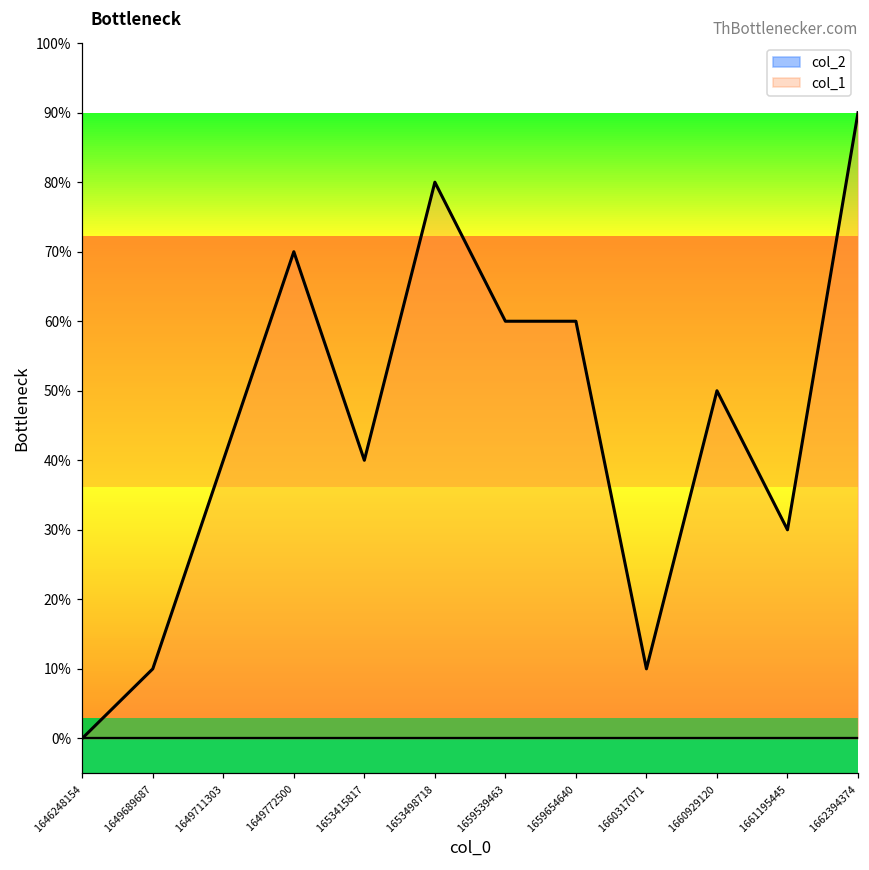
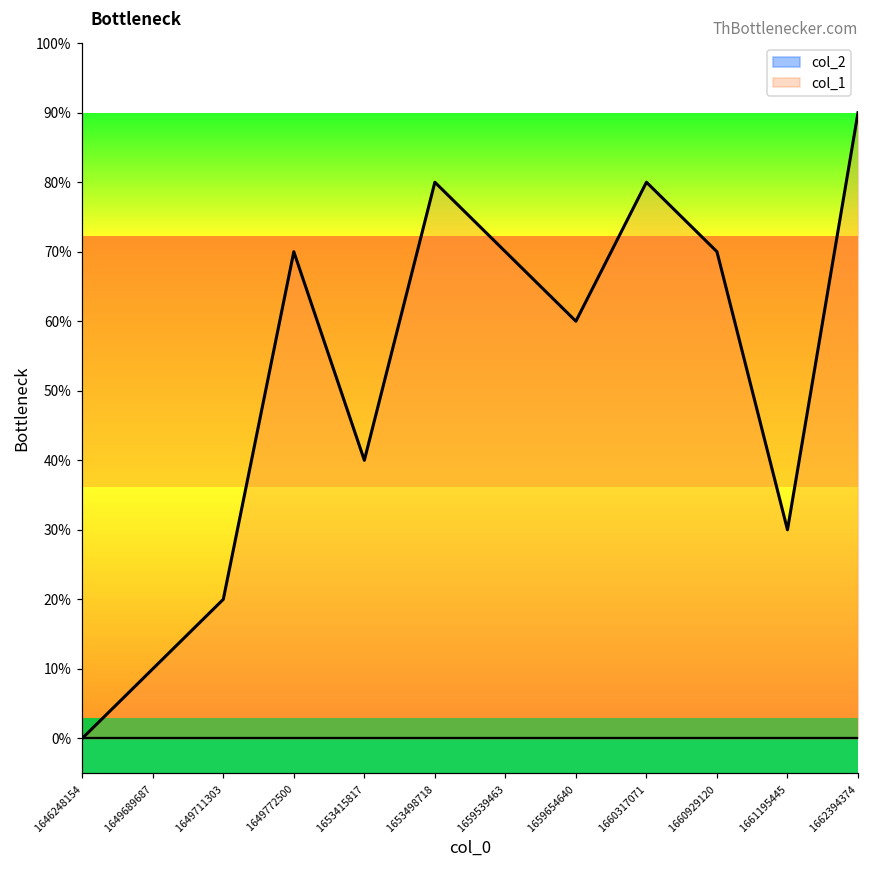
col_1, 1649711303: 40% -> 20%
col_1, 1659539463: 60% -> 70%
col_1, 1660317071: 10% -> 80%
col_1, 1660929120: 50% -> 70%
